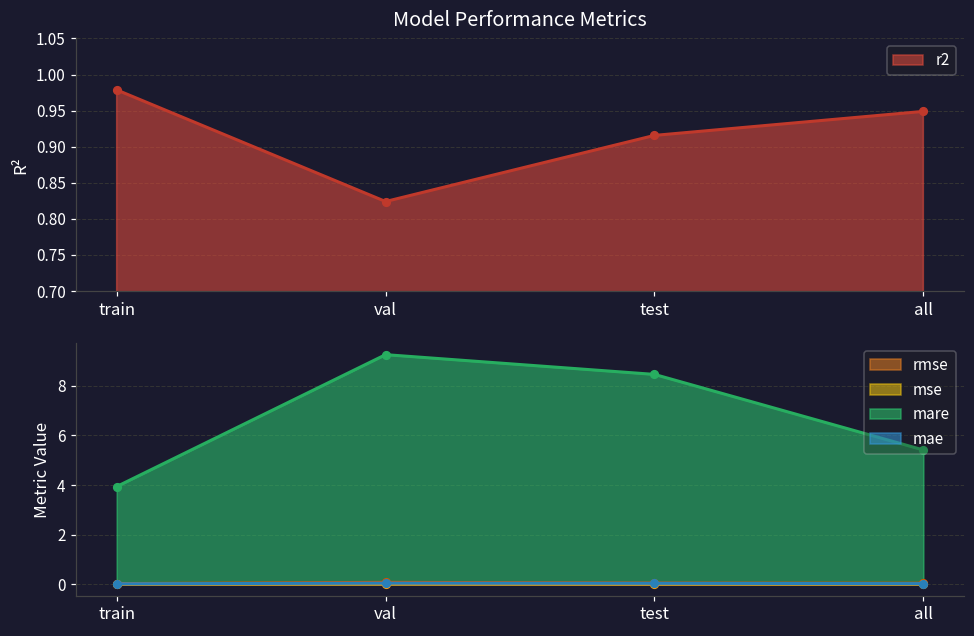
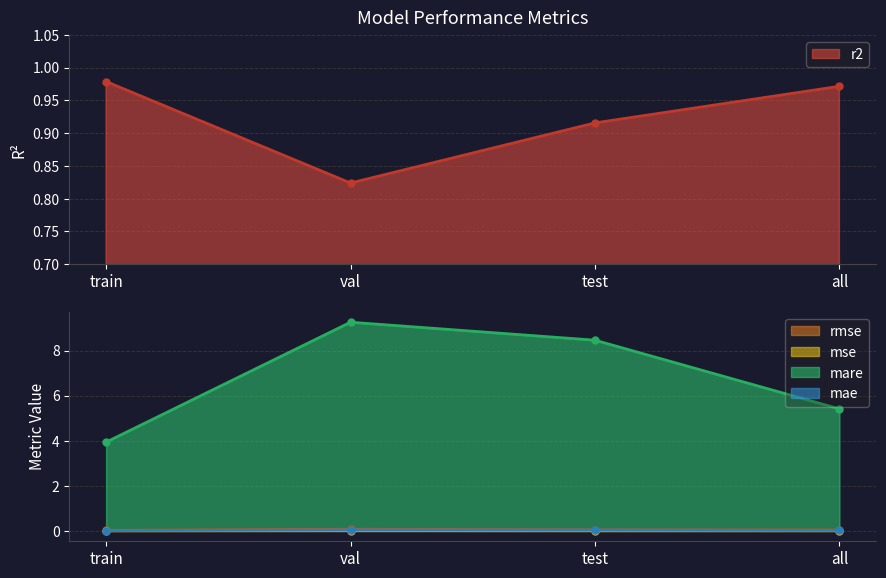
Model Performance Metrics, all: 0.95 -> 0.97
